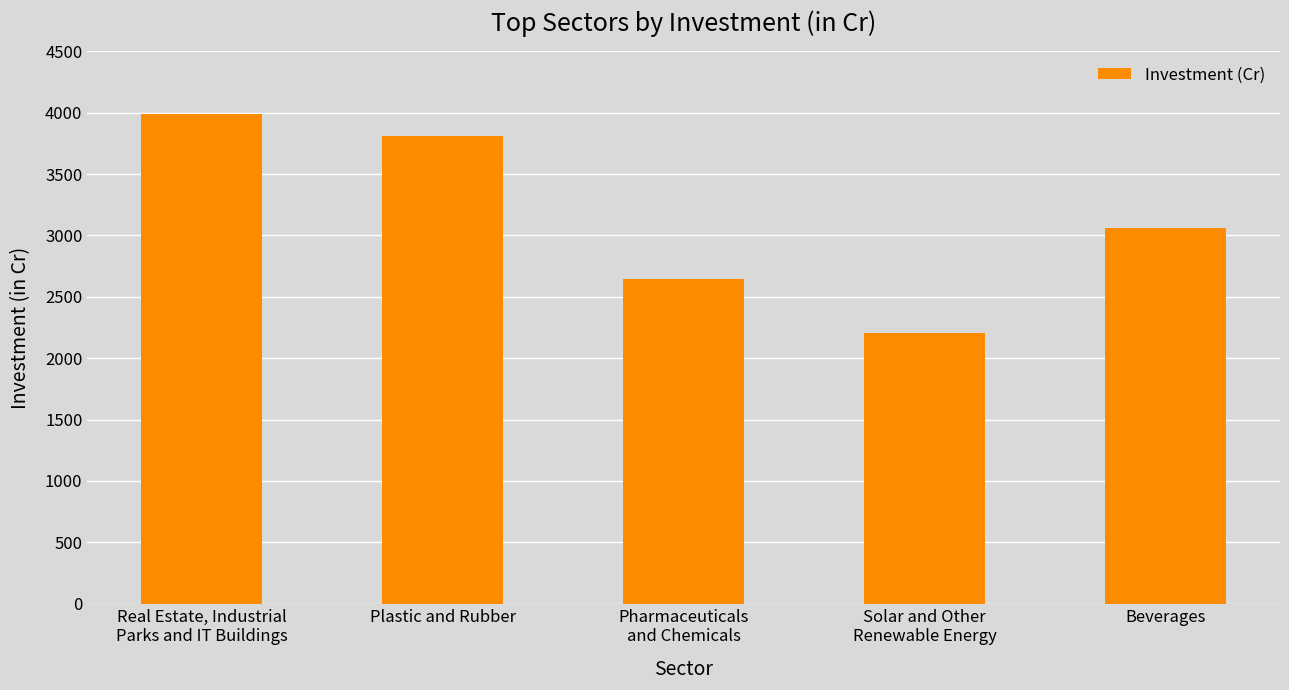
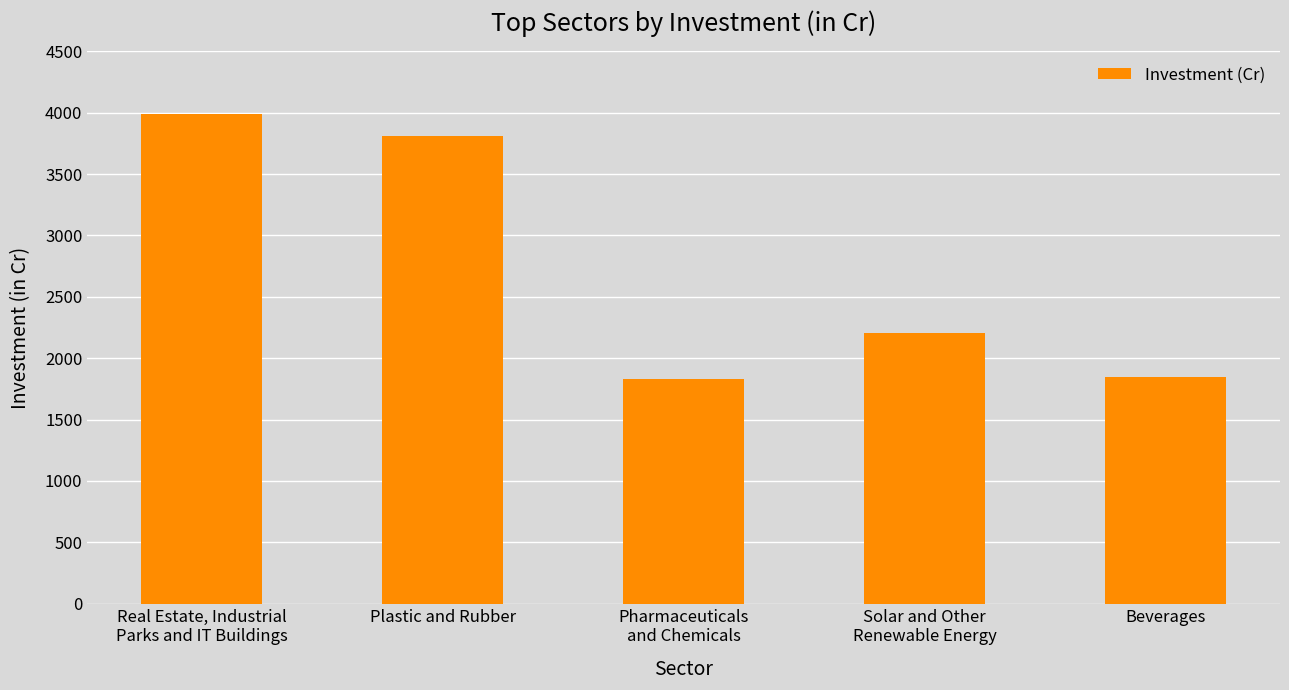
Pharmaceuticals and Chemicals: 2650 -> 1830
Beverages: 3060 -> 1850
